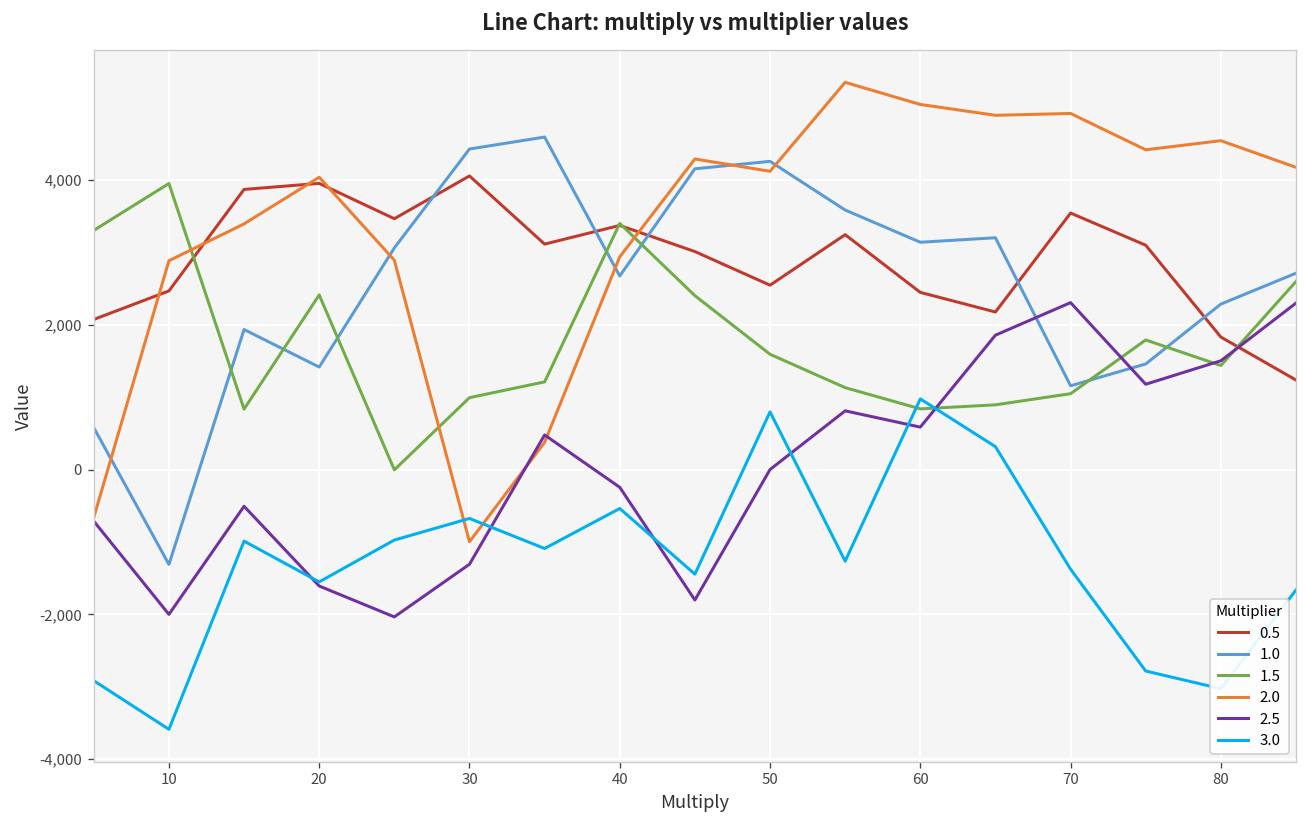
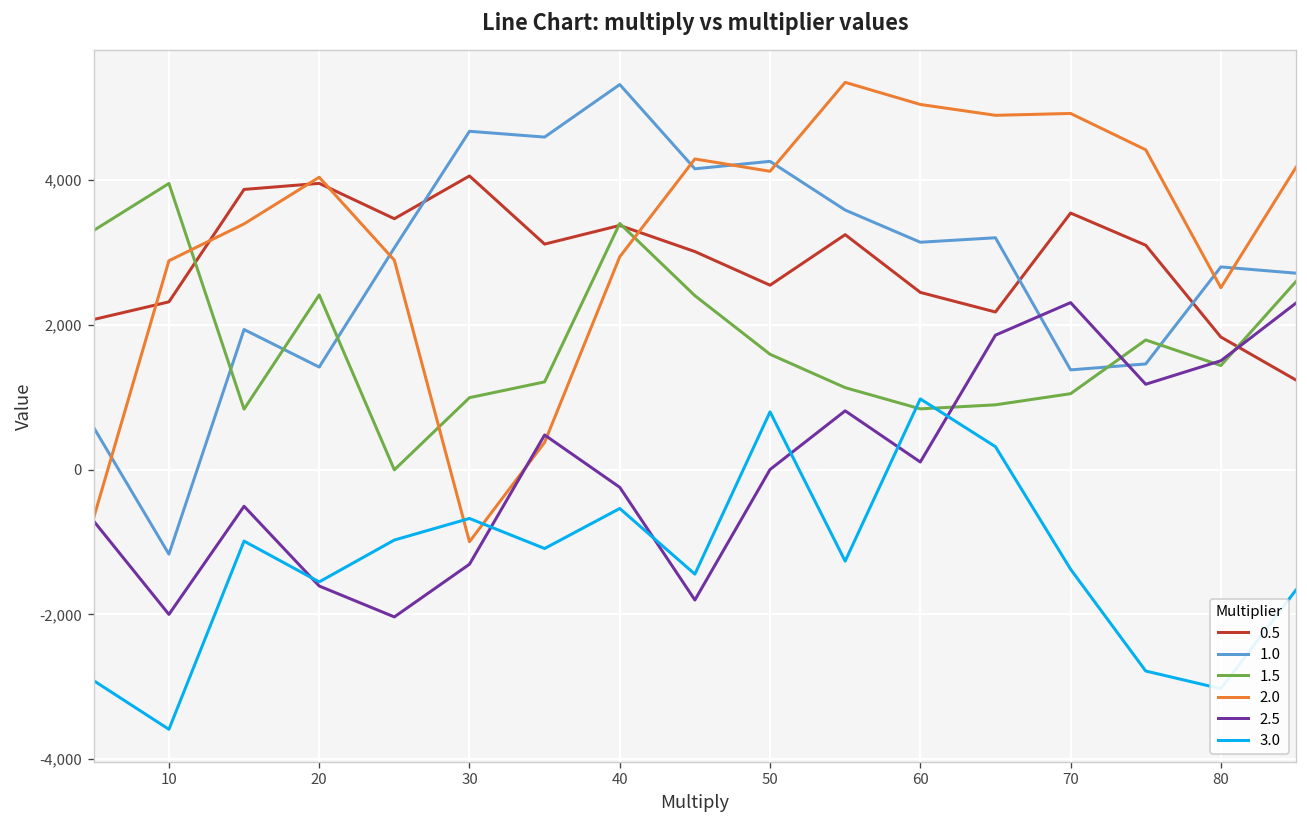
0.5, 10: 2,500 -> 2,300
1.0, 10: -1,300 -> -1,200
1.0, 30: 4,400 -> 4,700
1.0, 40: 2,700 -> 5,300
2.5, 60: 600 -> 100
1.0, 70: 1,200 -> 1,400
1.0, 80: 2,300 -> 2,800
2.0, 80: 4,500 -> 2,500
